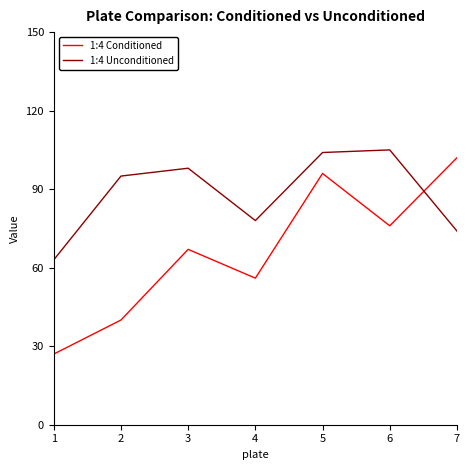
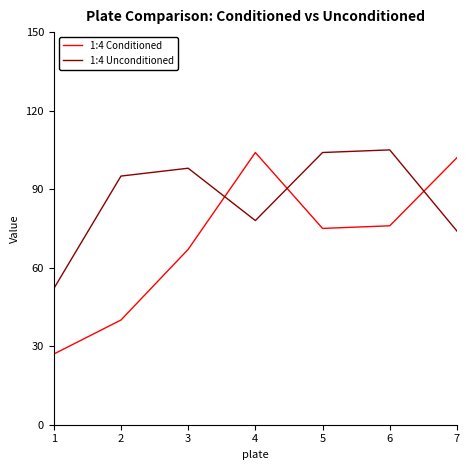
1:4 Unconditioned, 1: 63 -> 52
1:4 Conditioned, 4: 56 -> 104
1:4 Conditioned, 5: 96 -> 75
